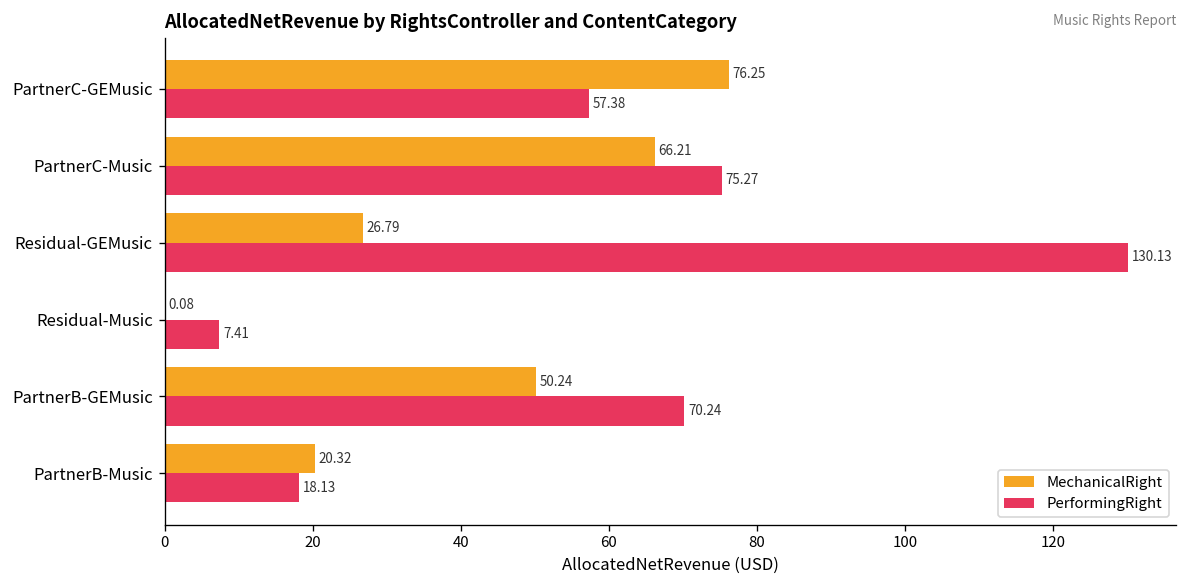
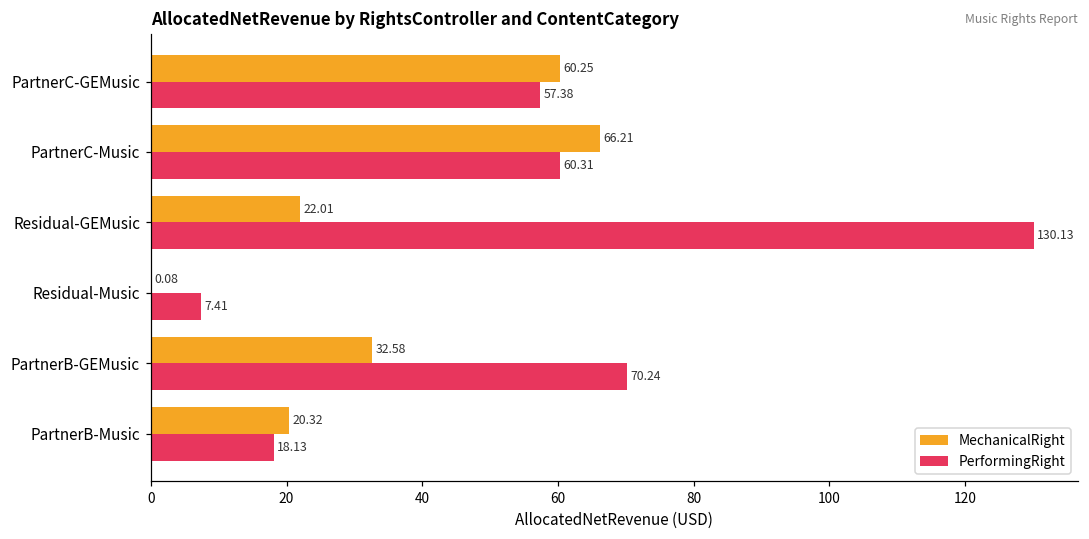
MechanicalRight, PartnerC-GEMusic: 76.25 -> 60.25
PerformingRight, PartnerC-Music: 75.27 -> 60.31
MechanicalRight, Residual-GEMusic: 26.79 -> 22.01
MechanicalRight, PartnerB-GEMusic: 50.24 -> 32.58
